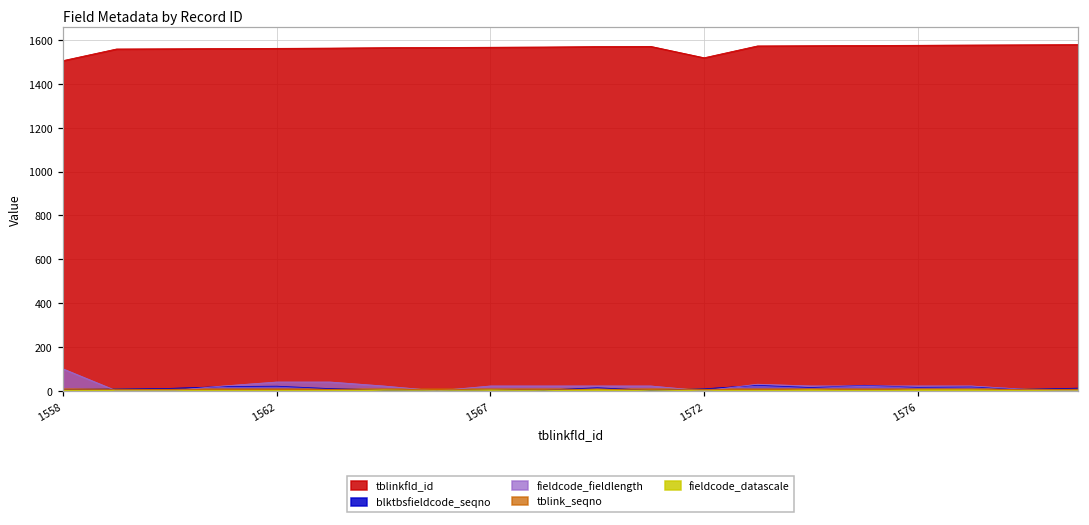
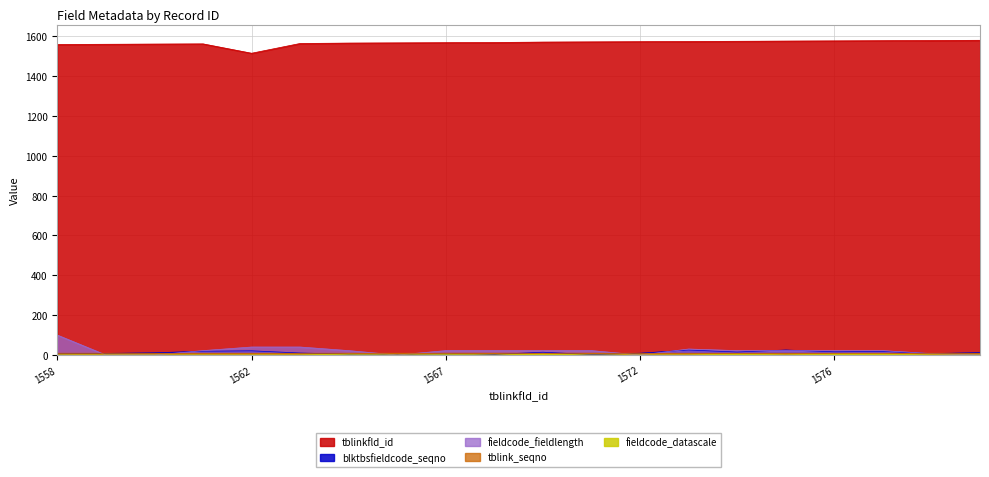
tblinkfld_id, 1558: 1510 -> 1560
tblinkfld_id, 1562: 1560 -> 1510
tblinkfld_id, 1572: 1520 -> 1570
